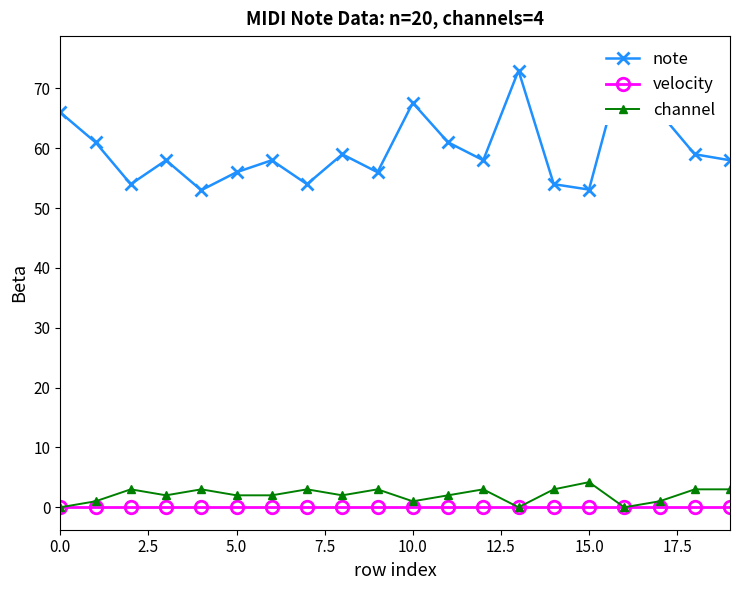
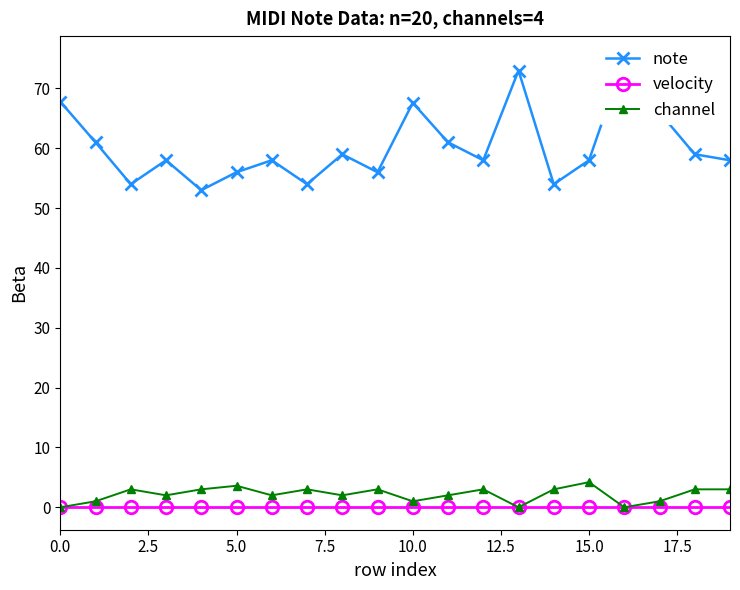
note, 0.0: 66 -> 68
channel, 5.0: 2 -> 4
note, 15.0: 53 -> 58
